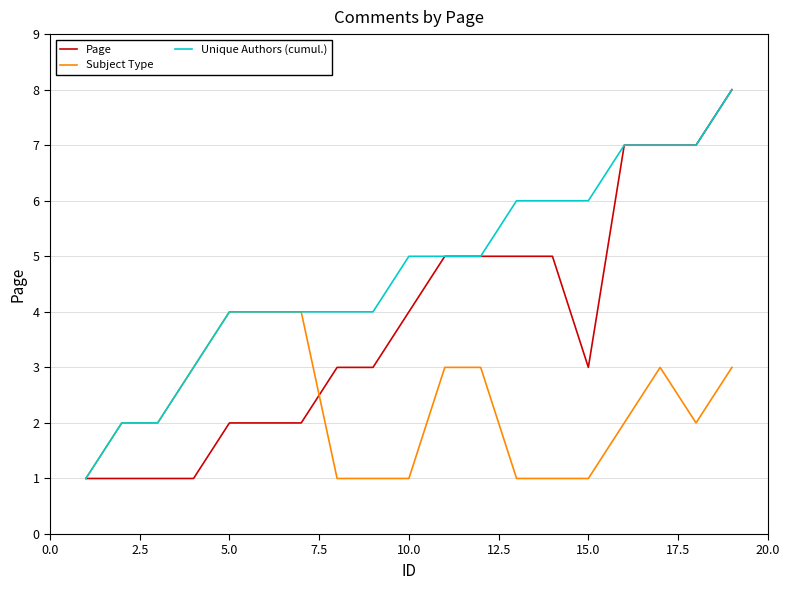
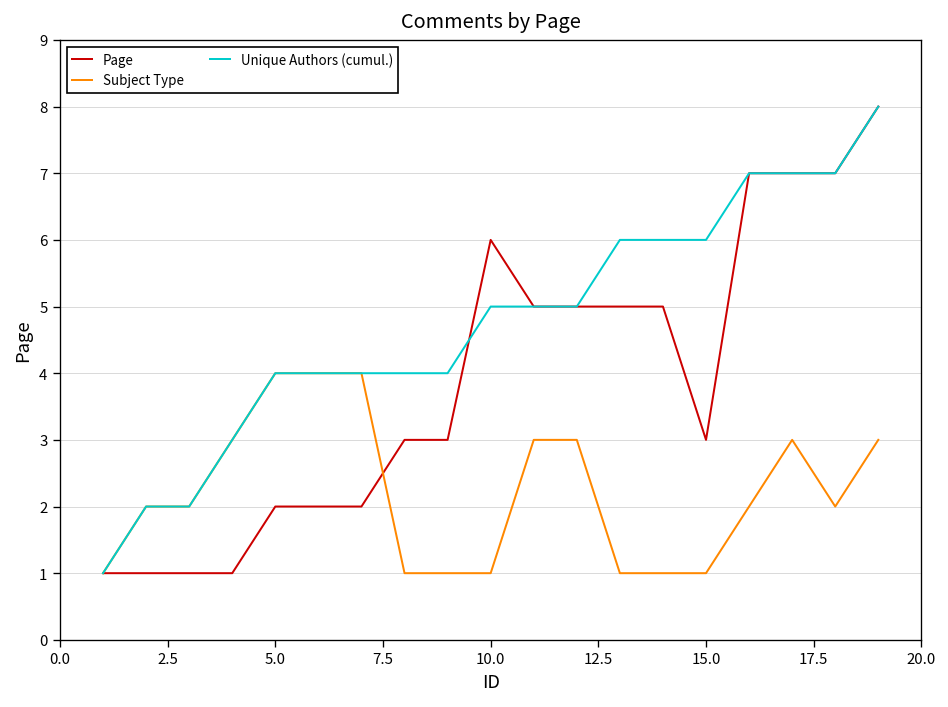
Page, 10.0: 4 -> 6
